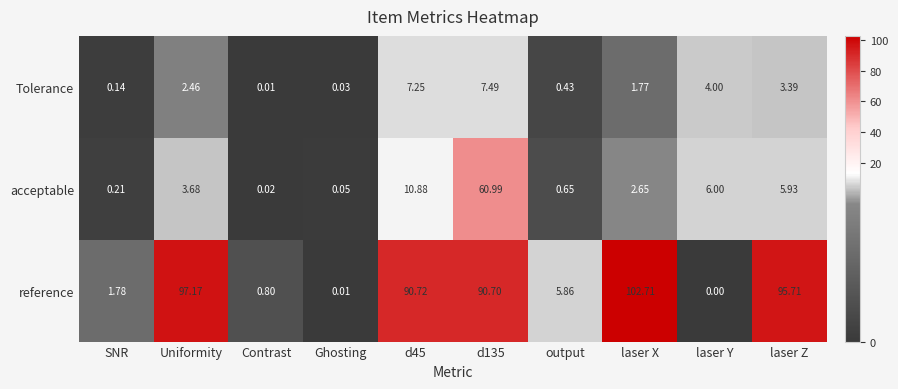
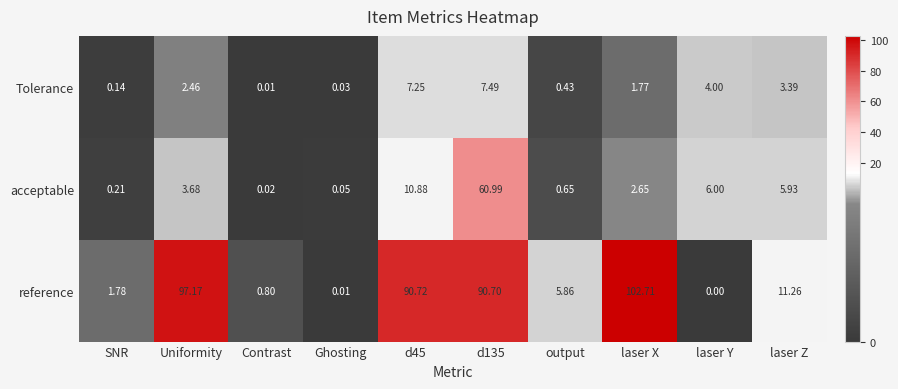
reference, laser Z: 95.71 -> 11.26
